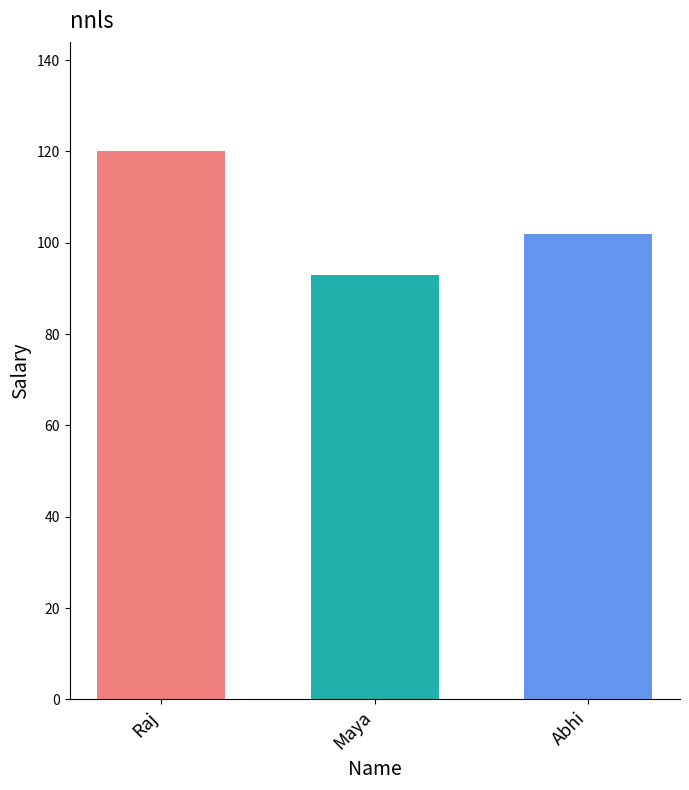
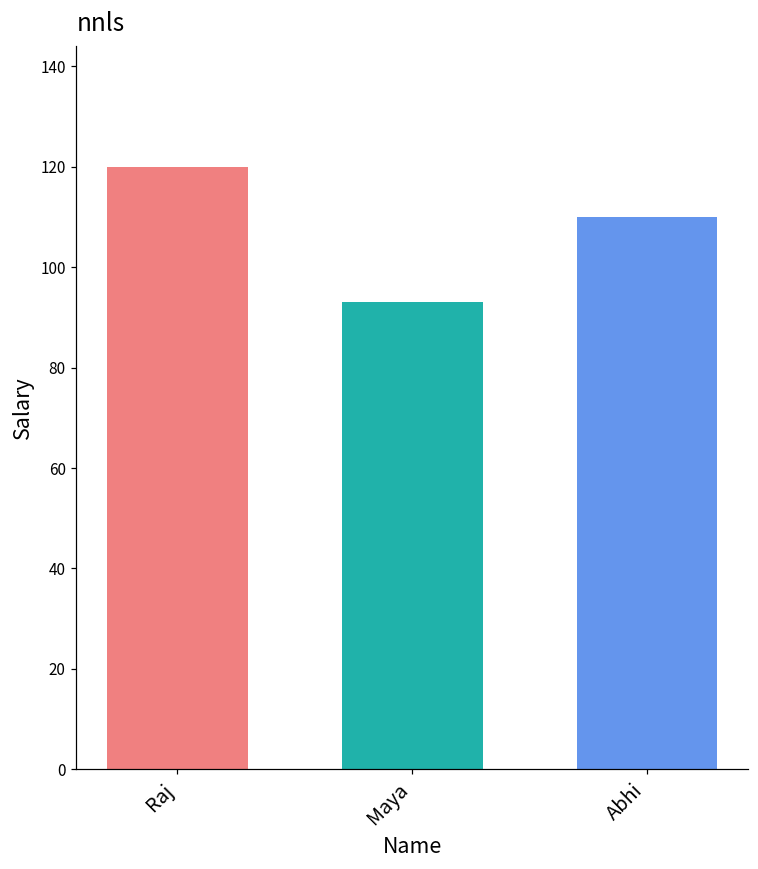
Abhi: 102 -> 110
